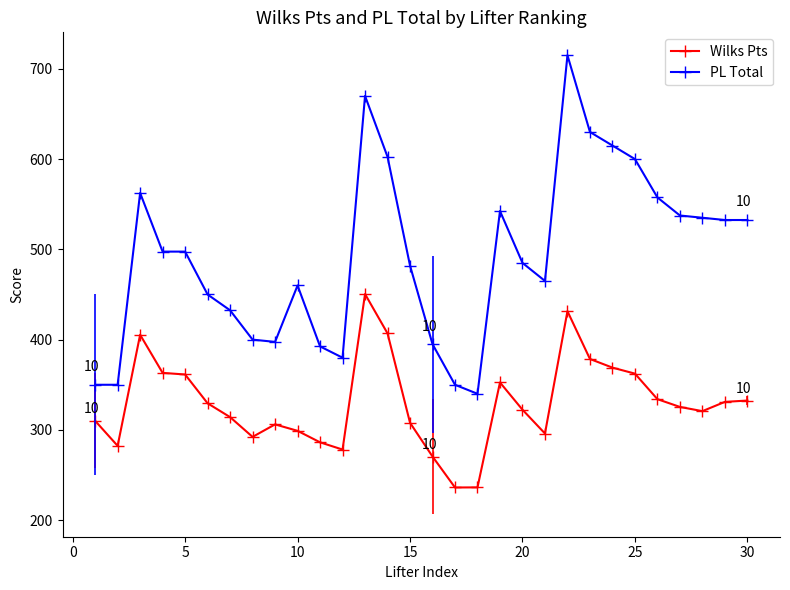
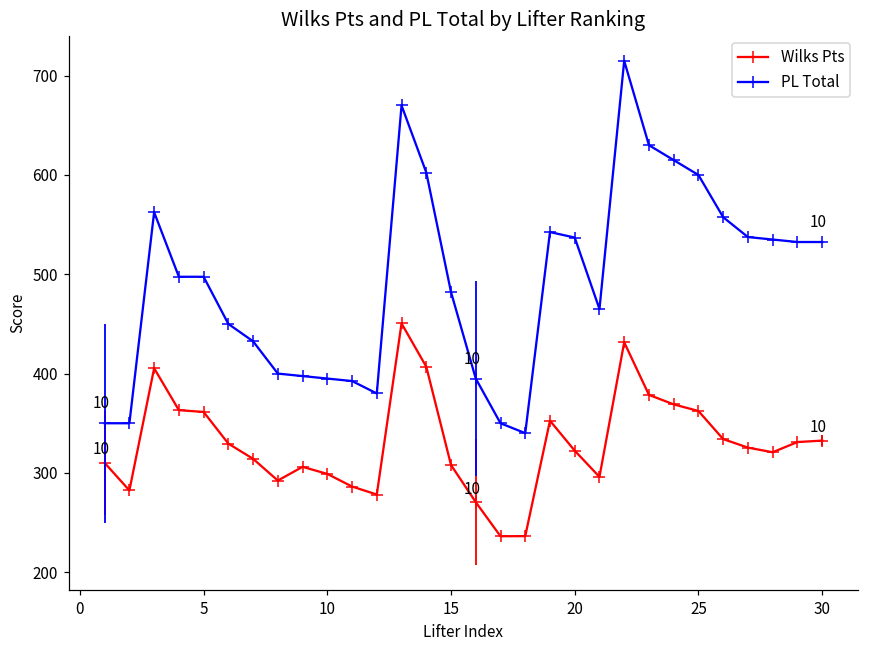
PL Total, 10: 460 -> 400
PL Total, 20: 490 -> 540
